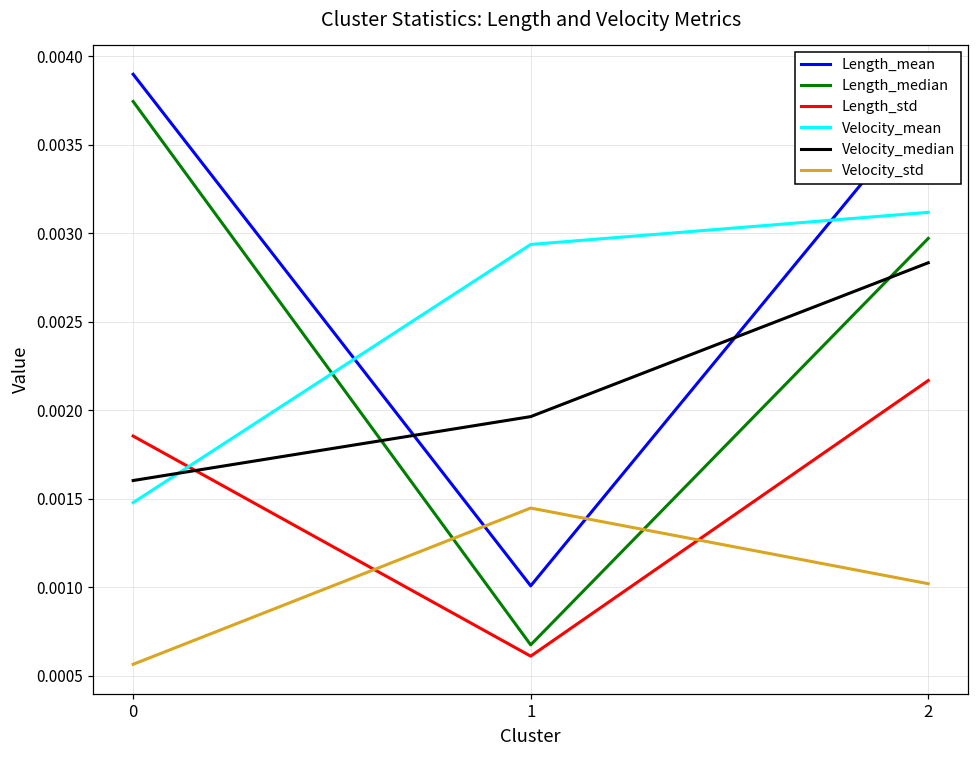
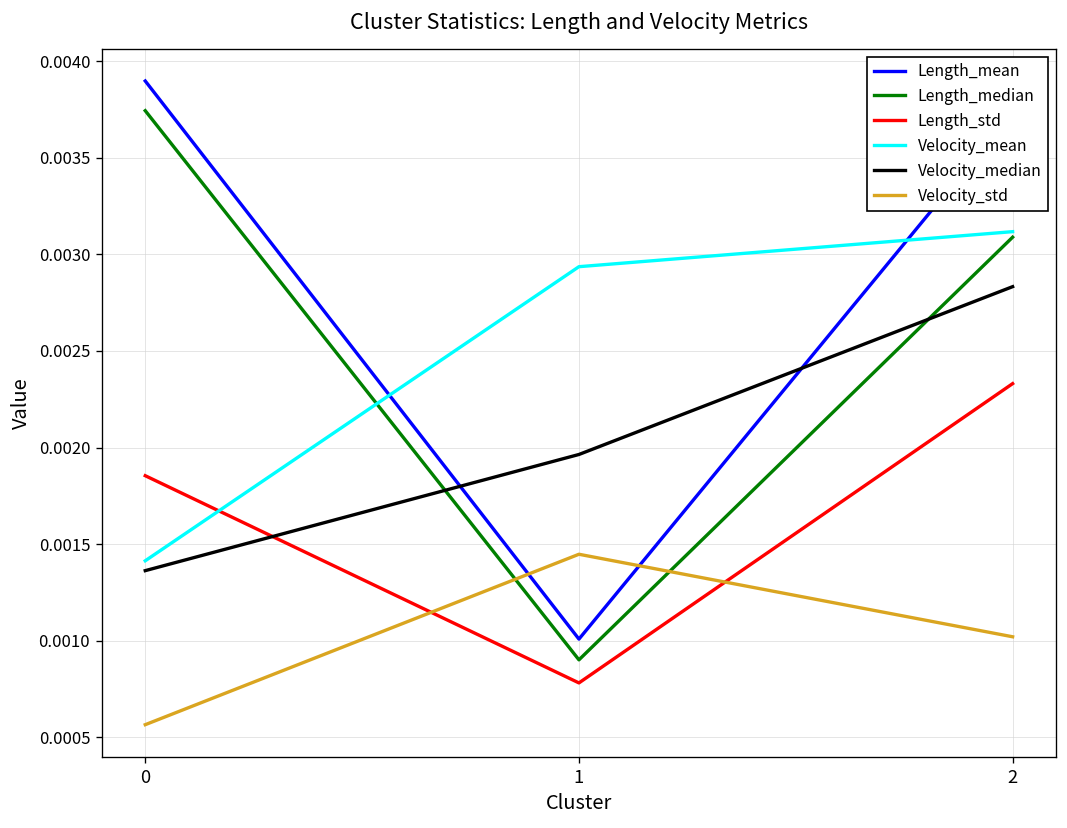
Velocity_mean, 0: 0.00148 -> 0.00141
Velocity_median, 0: 0.00160 -> 0.00136
Length_median, 1: 0.00068 -> 0.00090
Length_std, 1: 0.00061 -> 0.00078
Length_median, 2: 0.00297 -> 0.00309
Length_std, 2: 0.00217 -> 0.00233
